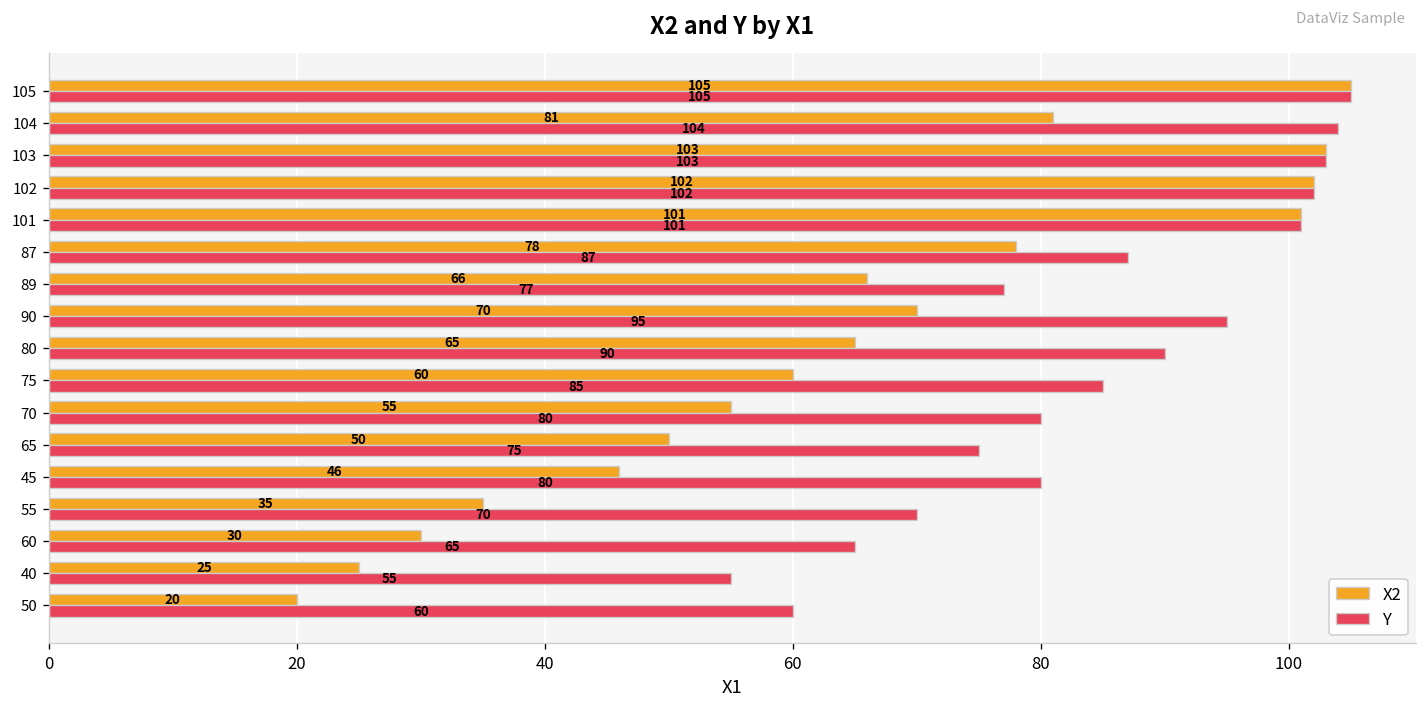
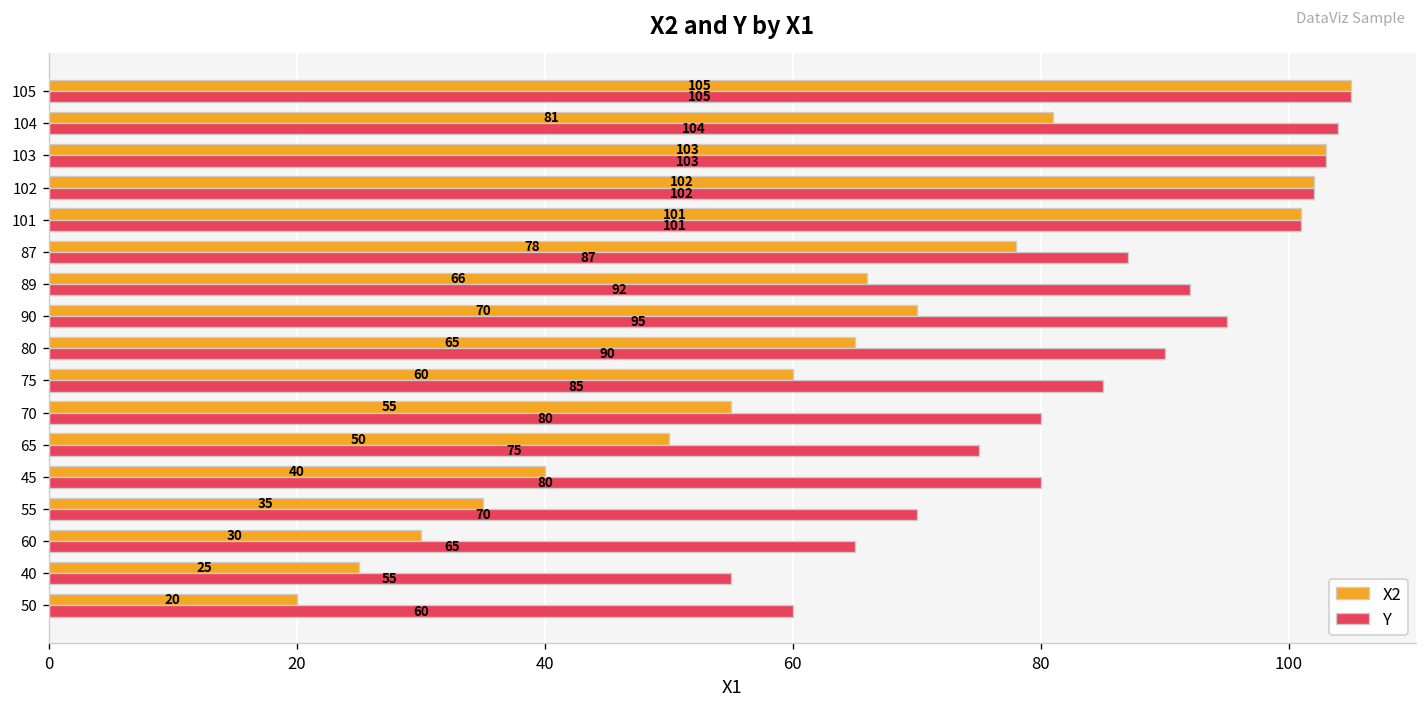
Y, 89: 77 -> 92
X2, 45: 46 -> 40
